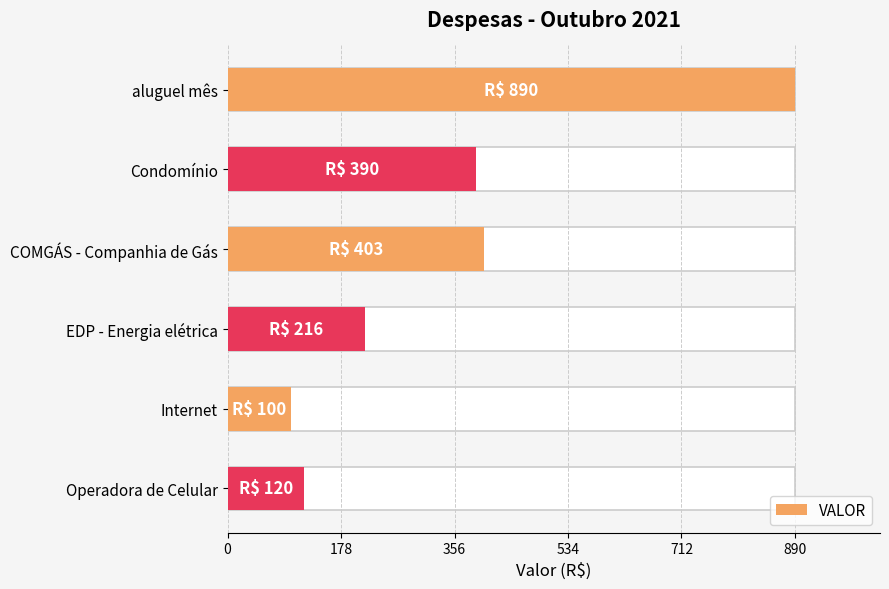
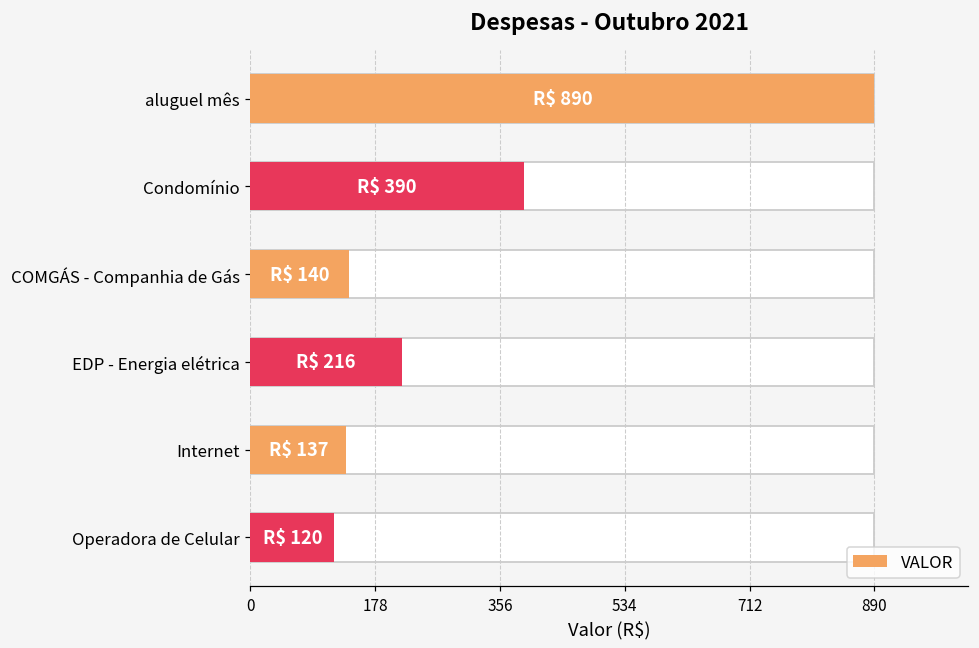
VALOR, COMGÁS - Companhia de Gás: 403 -> 140
VALOR, Internet: 100 -> 137
